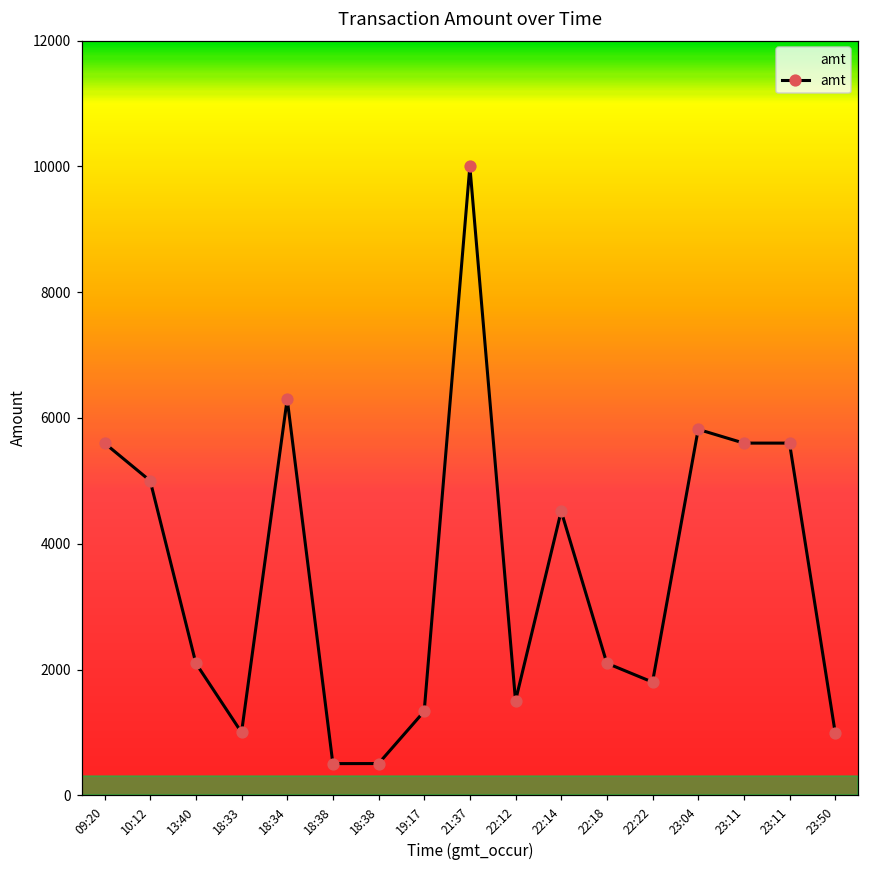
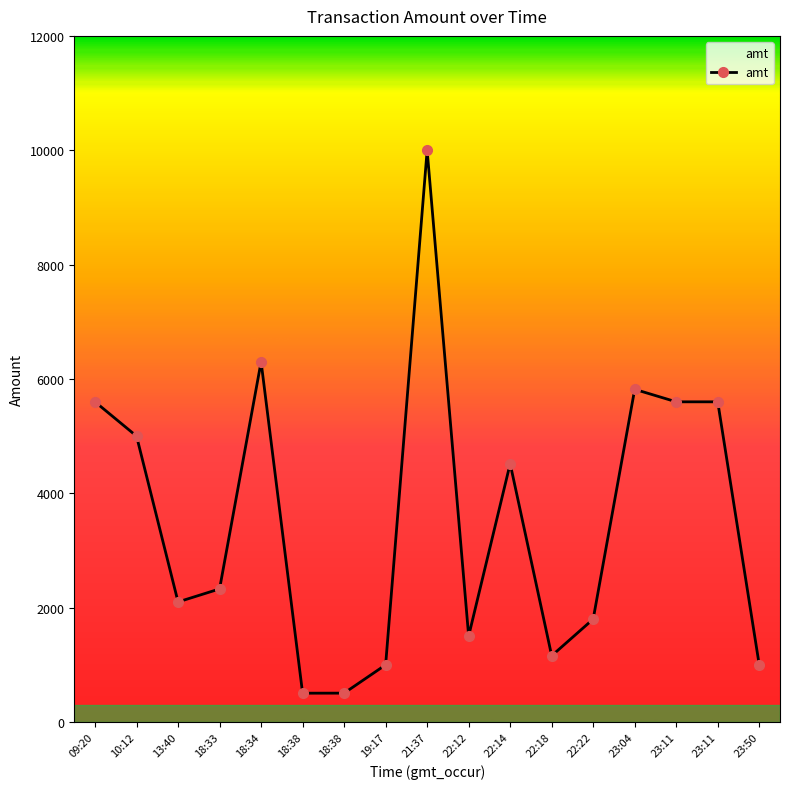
18:33: 1000 -> 2300
19:17: 1300 -> 1000
22:18: 2100 -> 1200
